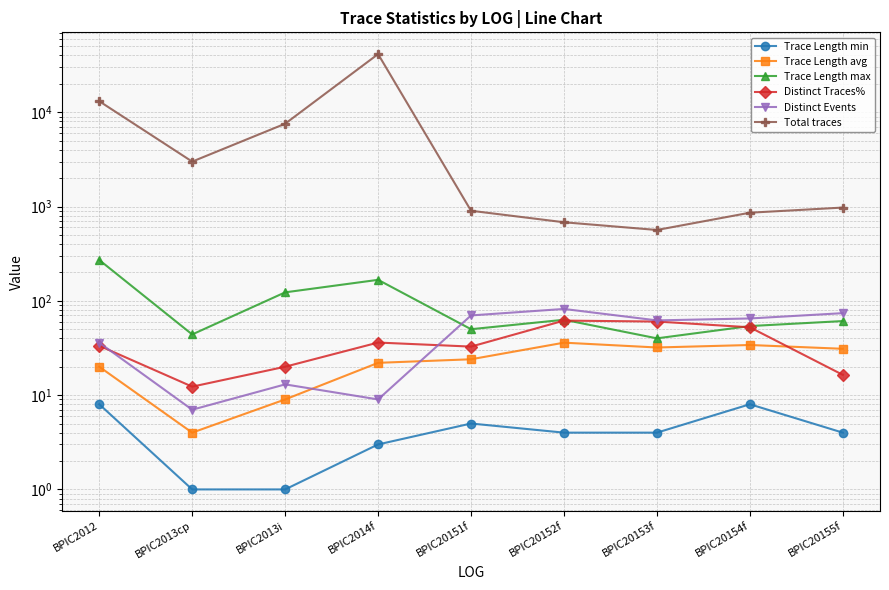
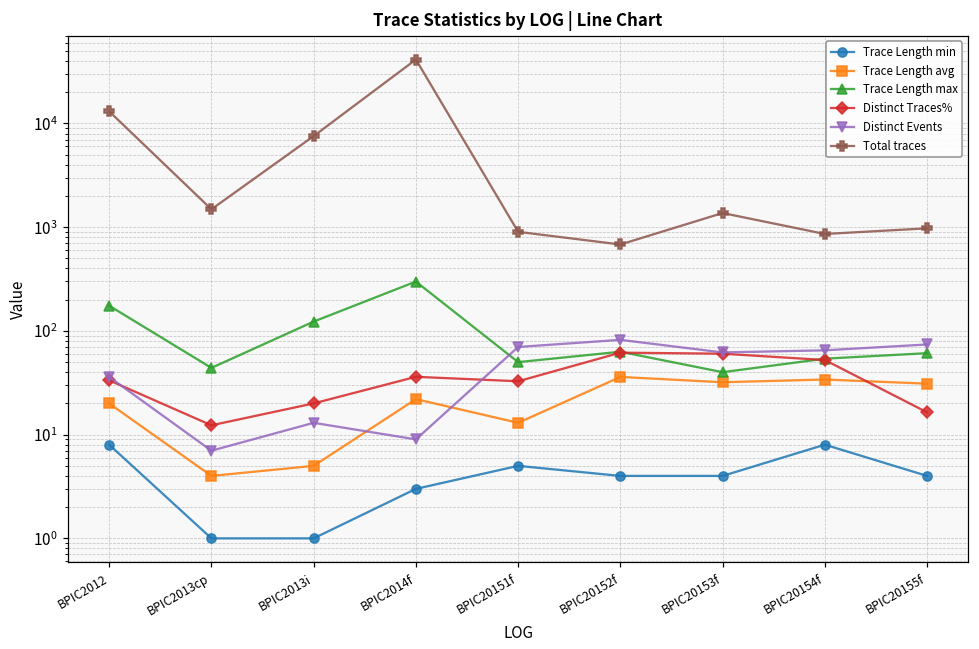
Trace Length max, BPIC2012: 270 -> 180
Total traces, BPIC2013cp: 3000 -> 1500
Trace Length avg, BPIC2013i: 9 -> 5
Trace Length max, BPIC2014f: 170 -> 300
Trace Length avg, BPIC20151f: 24 -> 13
Total traces, BPIC20153f: 600 -> 1400
